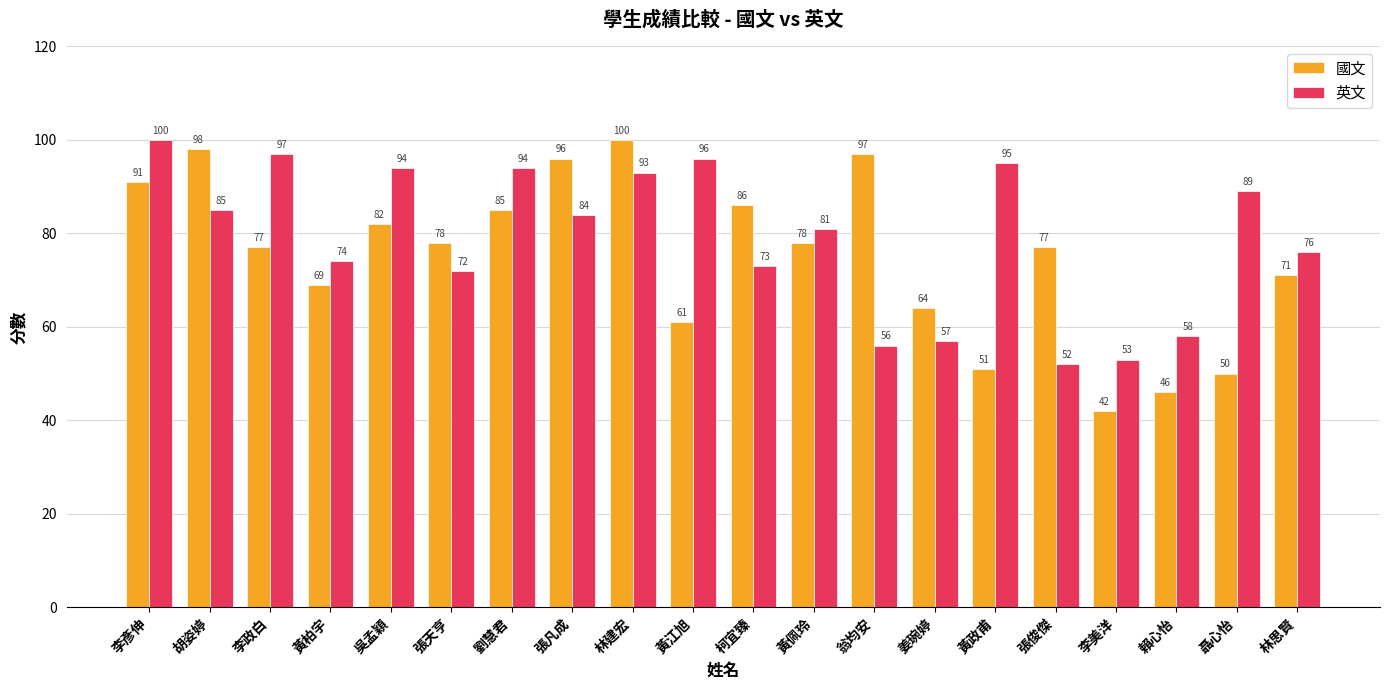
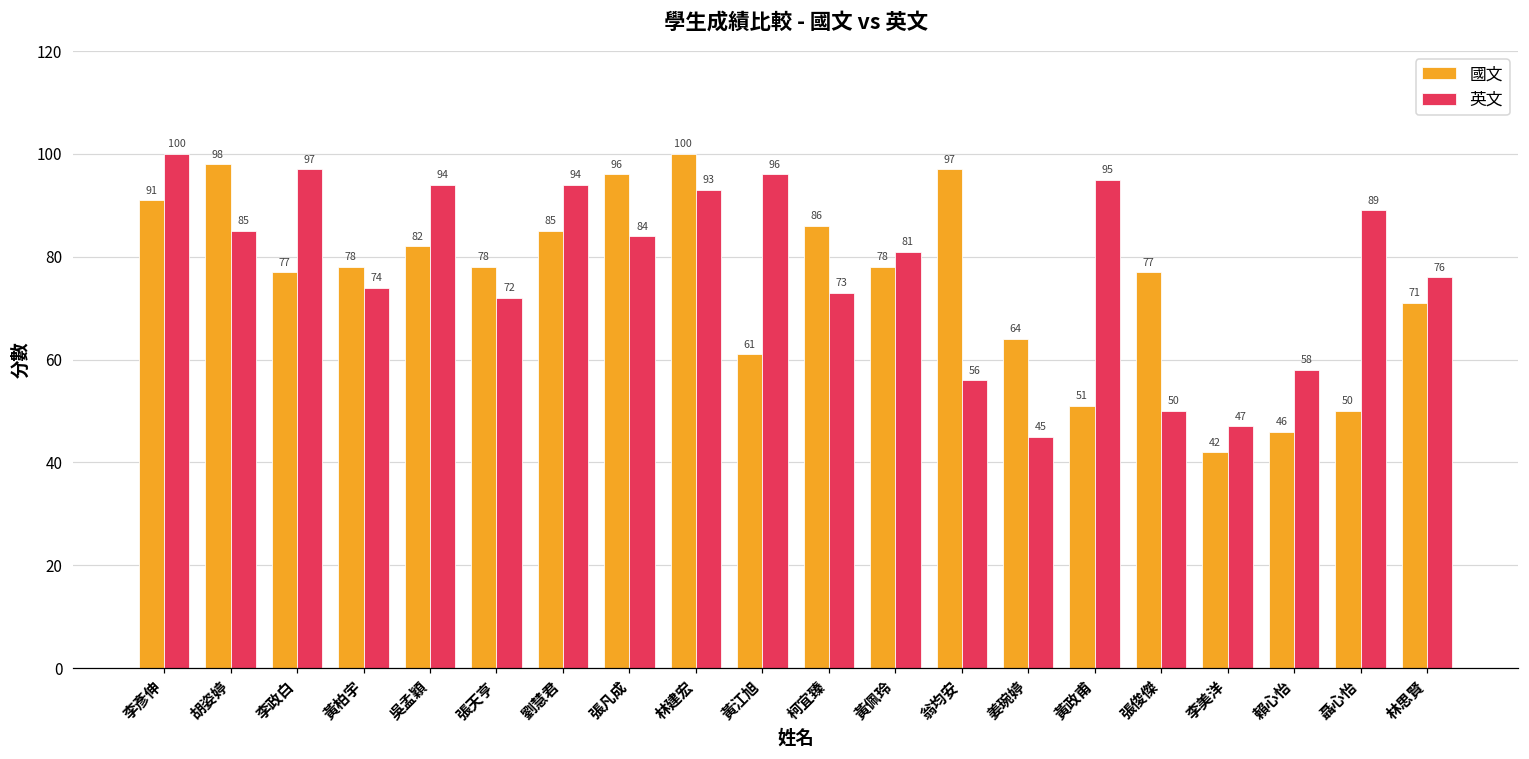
國文, 黃柏宇: 69 -> 78
英文, 姜琬婷: 57 -> 45
英文, 張俊傑: 52 -> 50
英文, 李美洋: 53 -> 47
